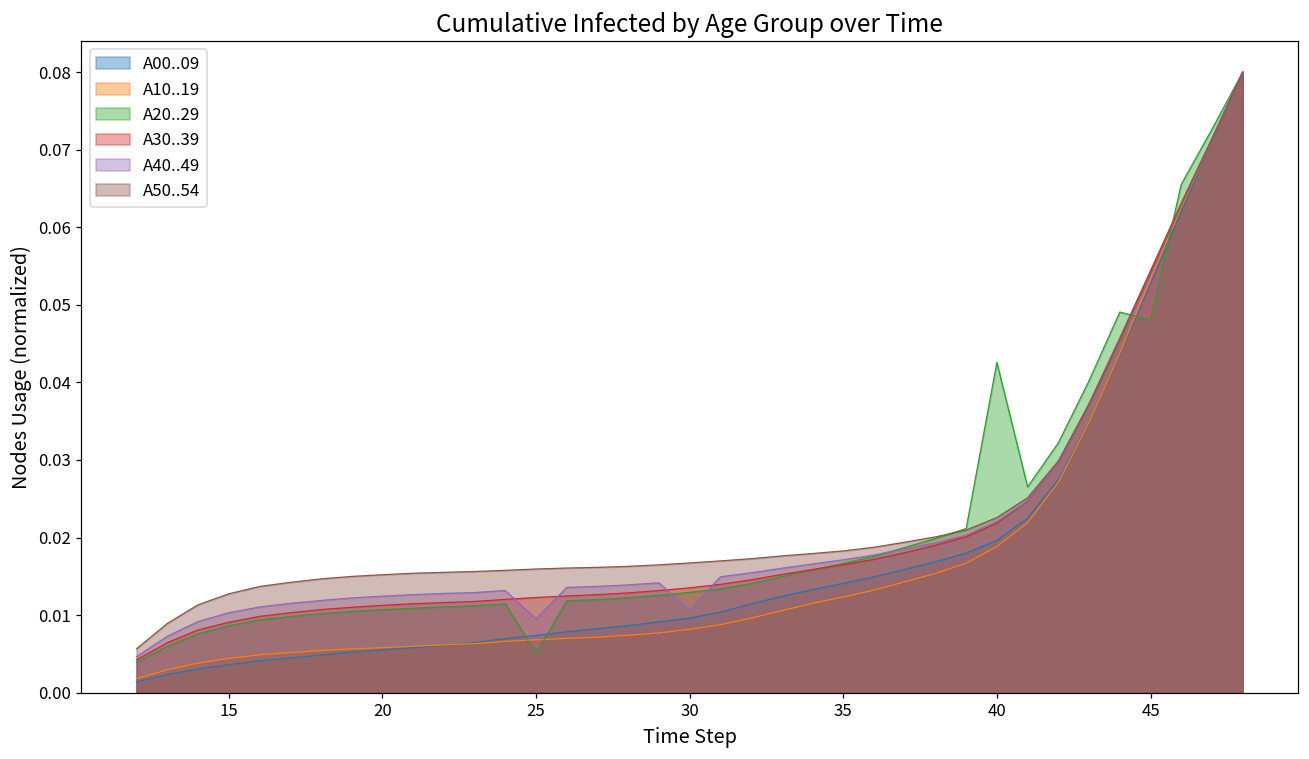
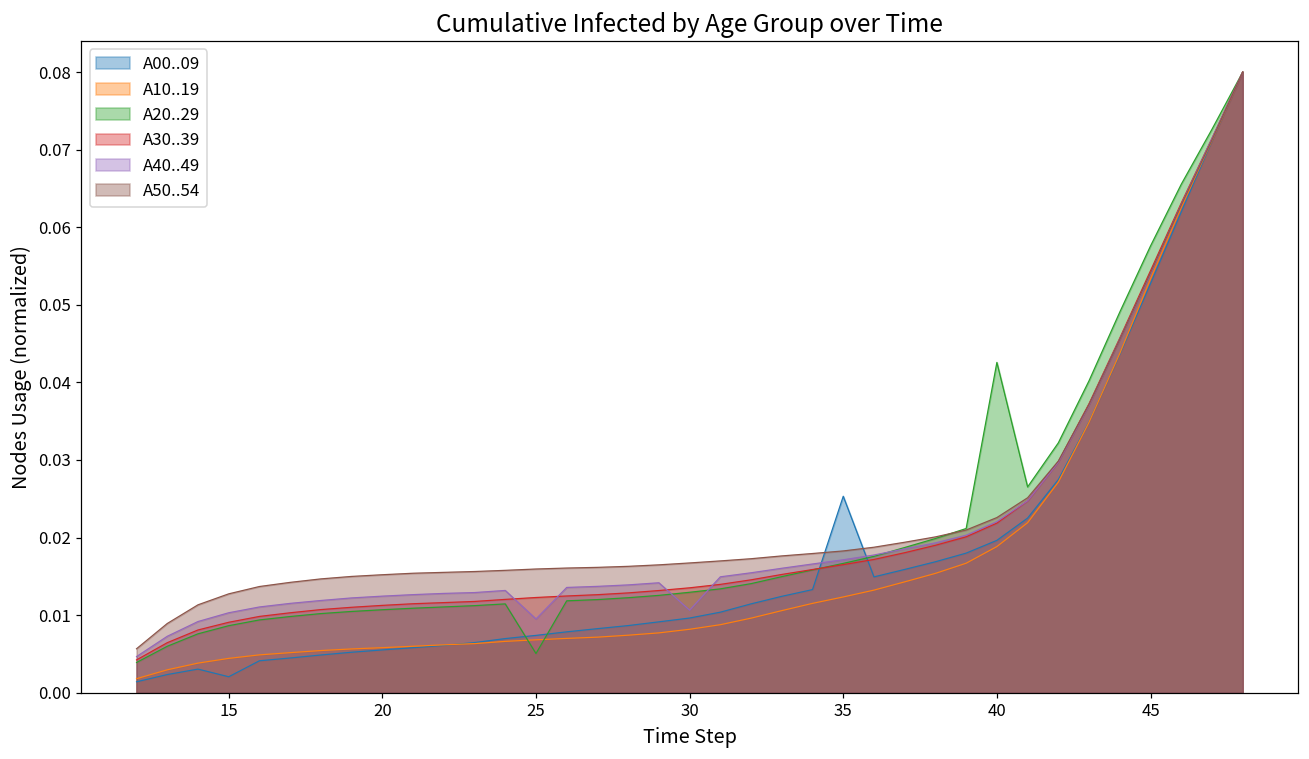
A00..09, 15: 0.004 -> 0.002
A00..09, 35: 0.014 -> 0.025
A20..29, 45: 0.048 -> 0.058
